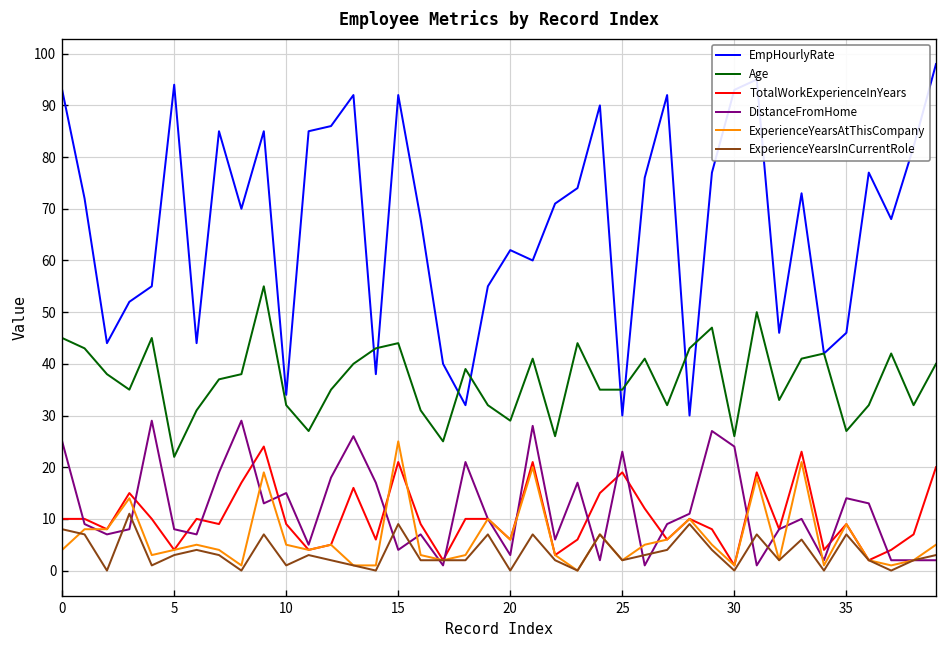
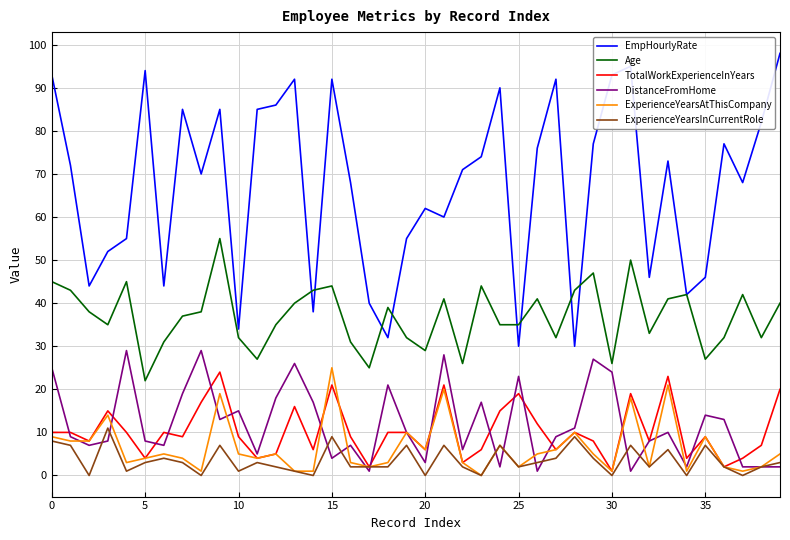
ExperienceYearsAtThisCompany, 0: 4 -> 9
